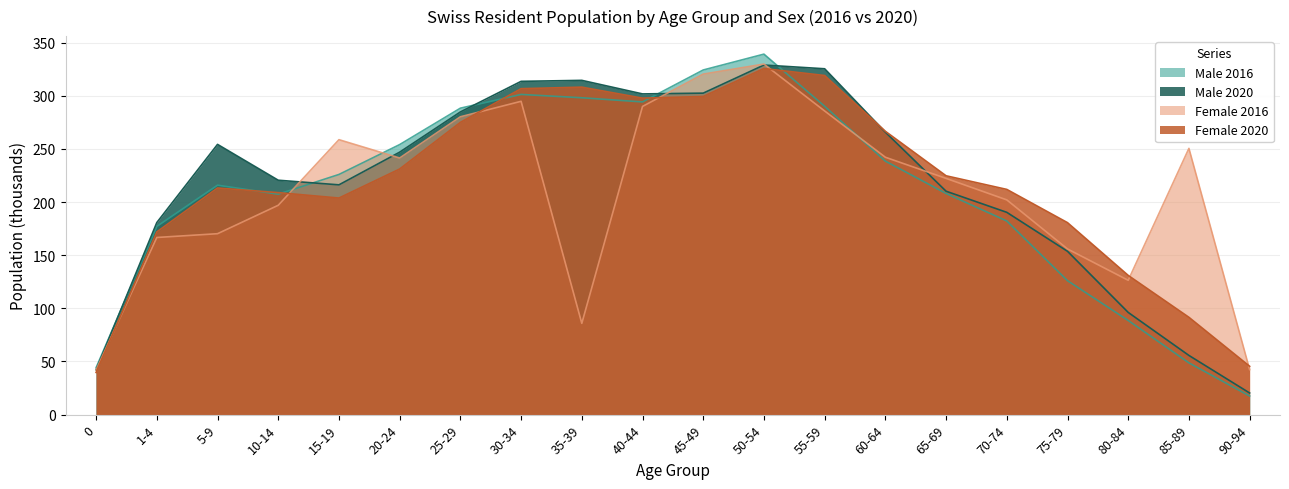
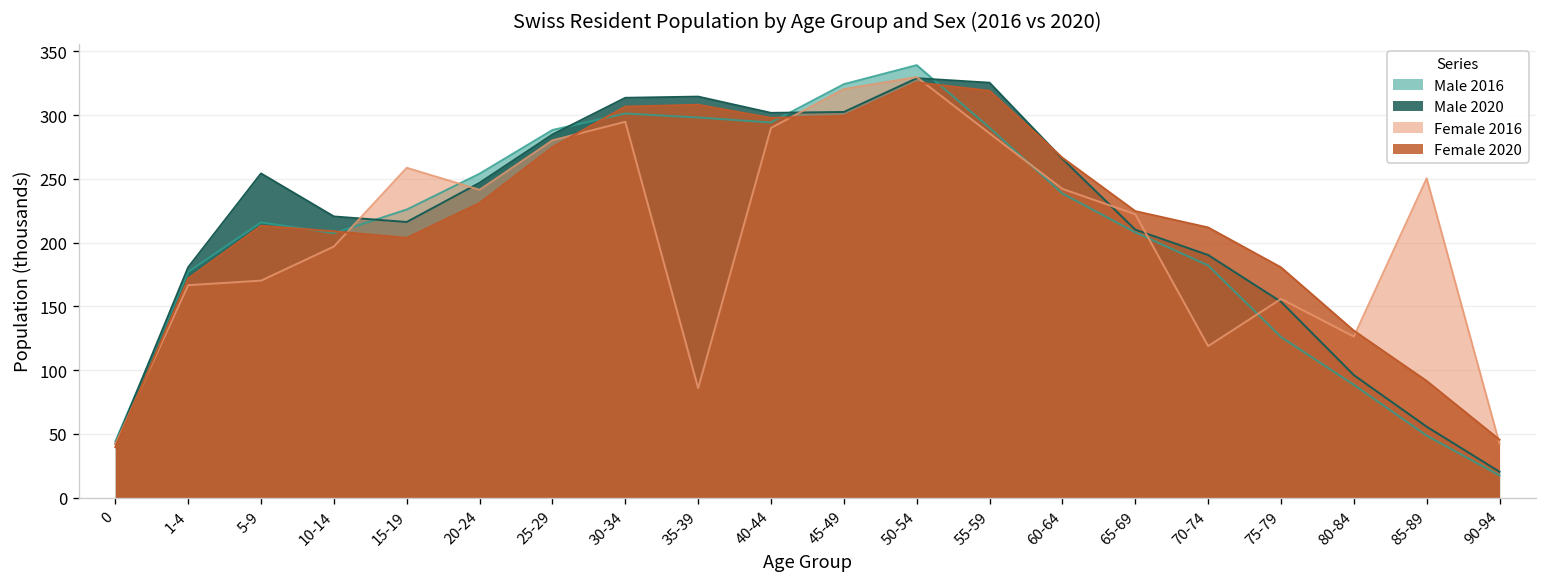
Female 2016, 70-74: 202 -> 119
